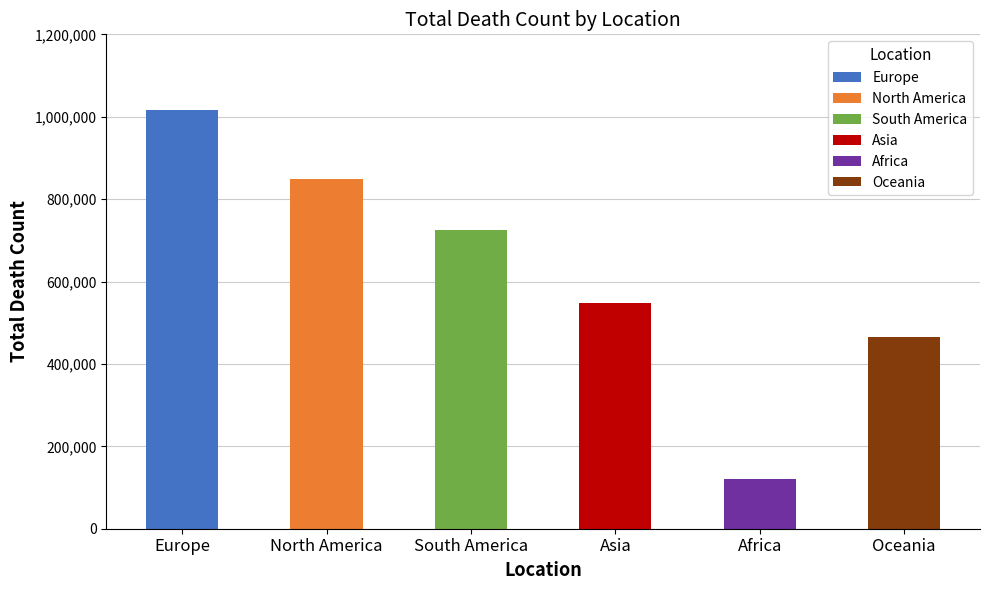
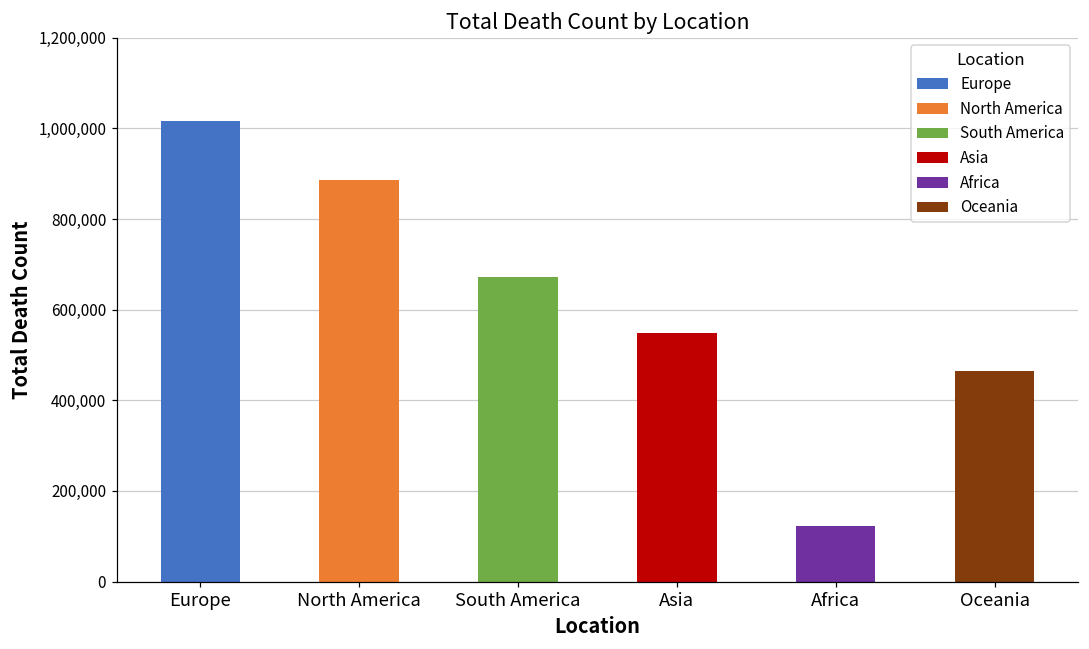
North America: 850,000 -> 890,000
South America: 720,000 -> 670,000
